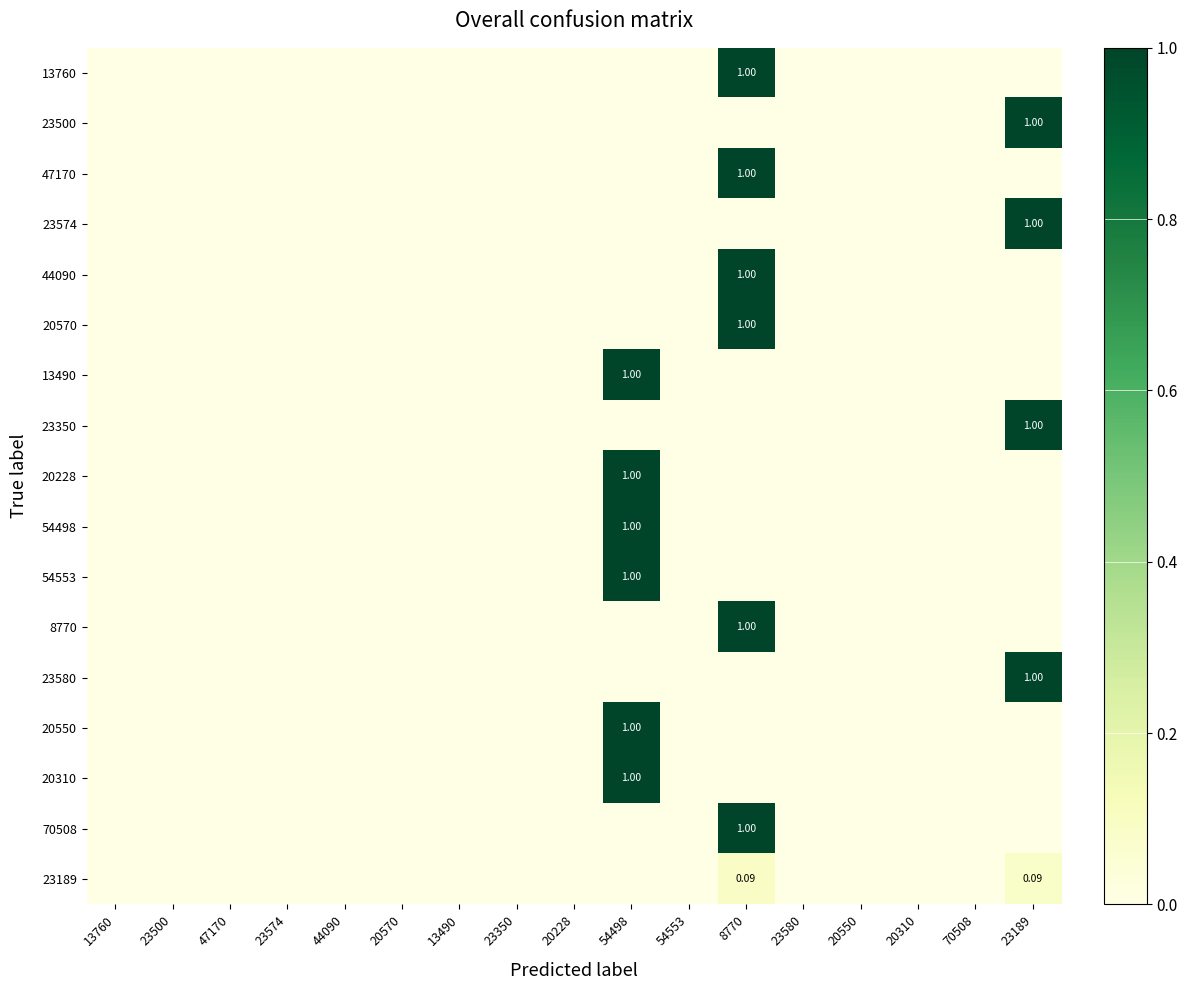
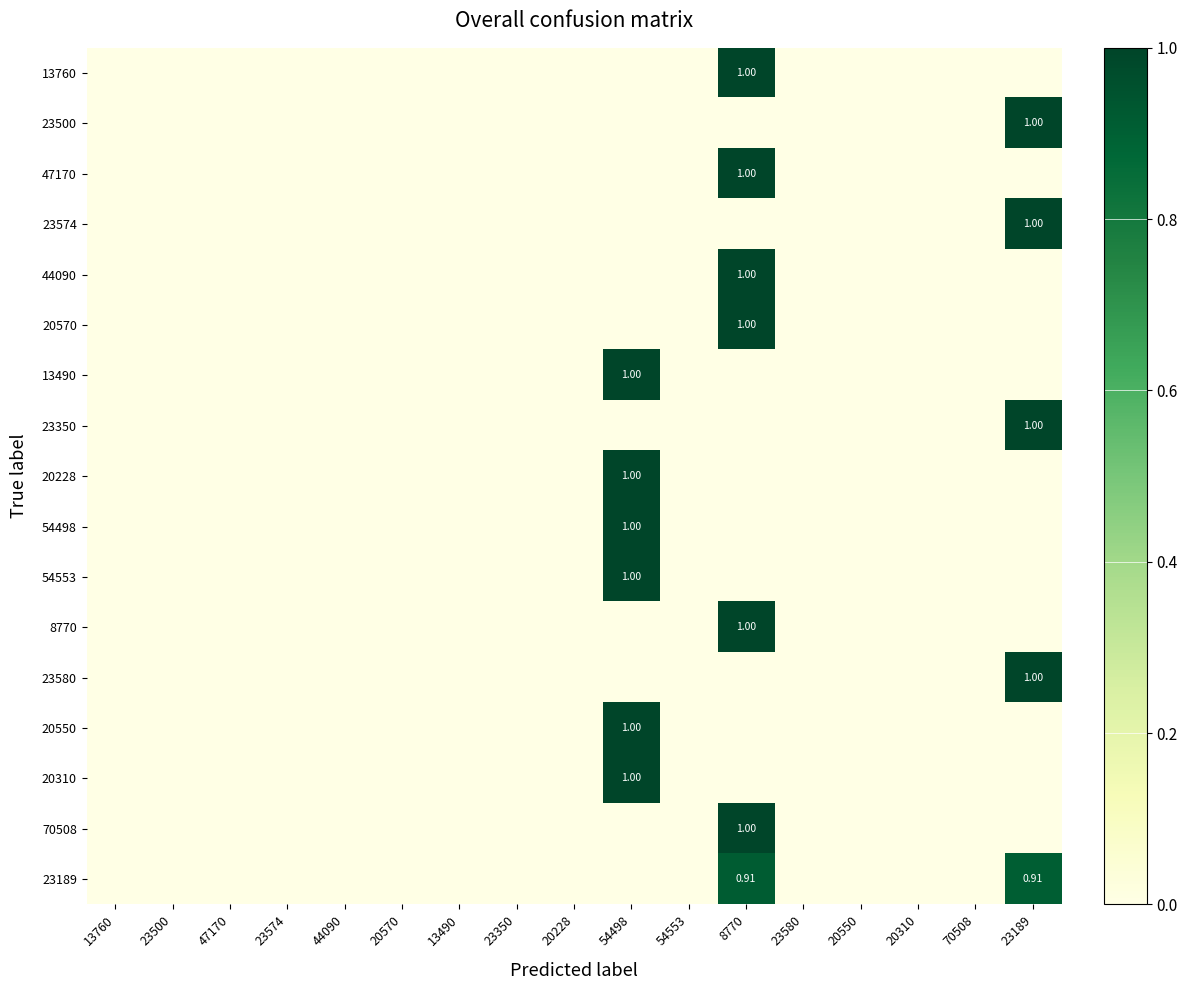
23189, 8770: 0.09 -> 0.91
23189, 23189: 0.09 -> 0.91
